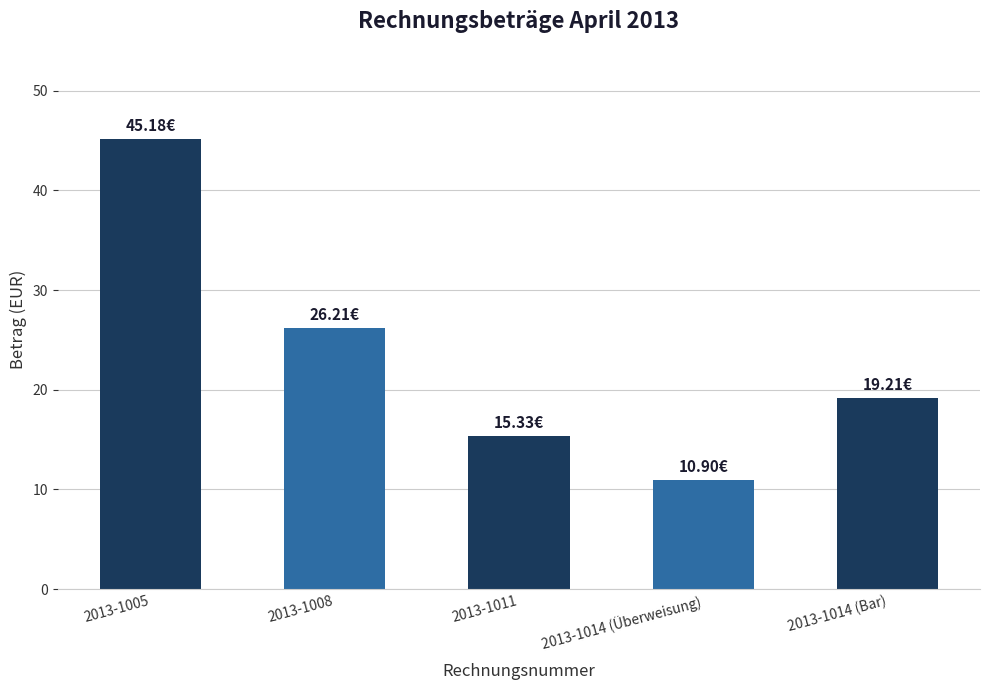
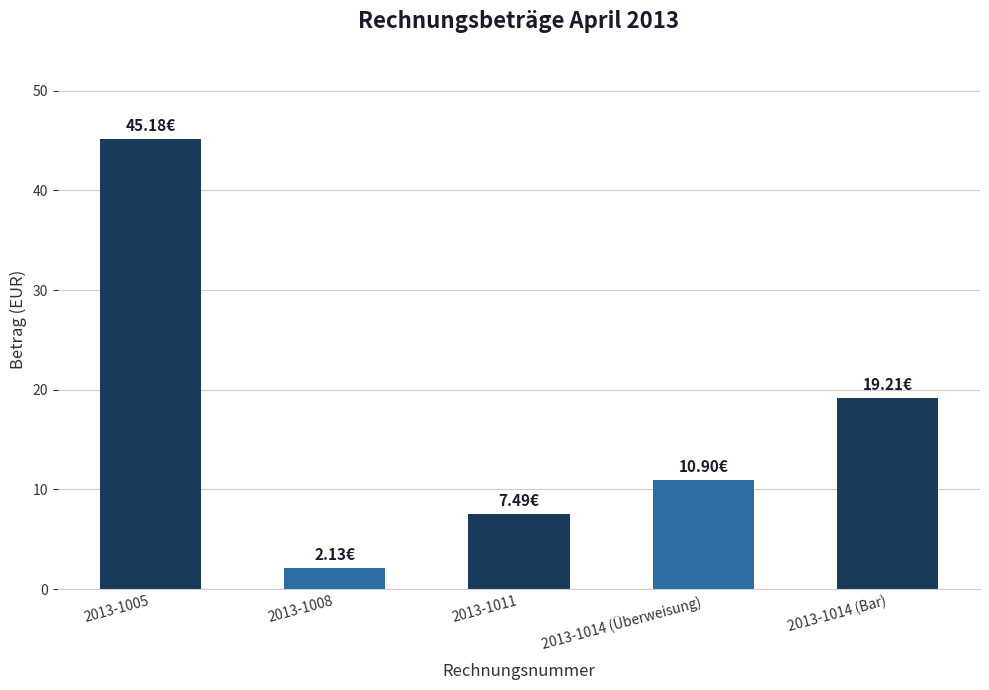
2013-1008: 26.21€ -> 2.13€
2013-1011: 15.33€ -> 7.49€
